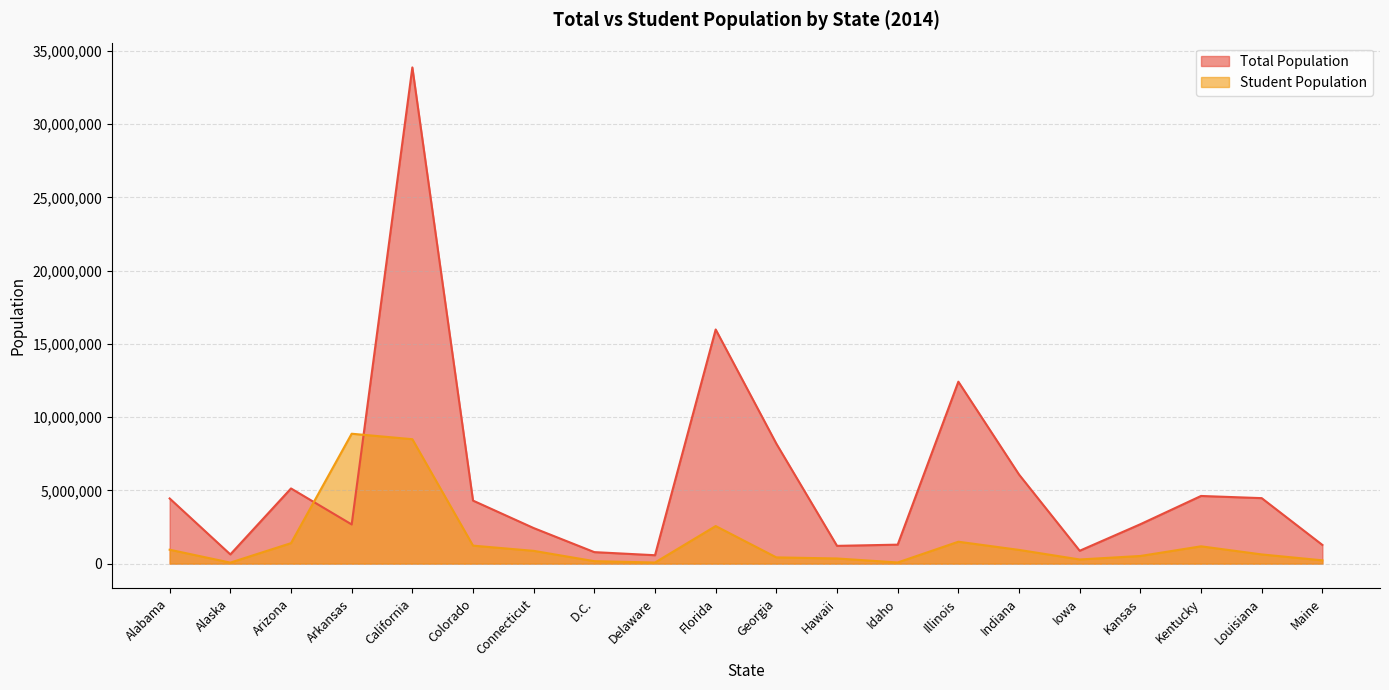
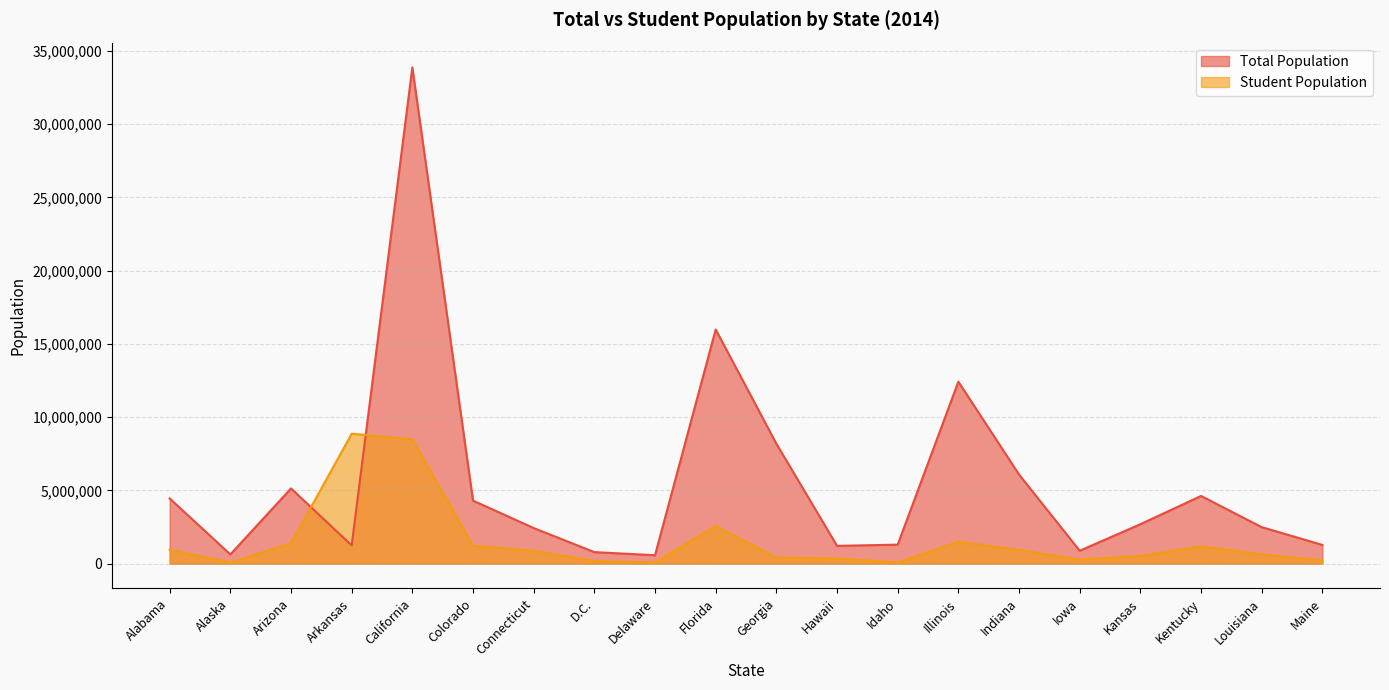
Total Population, Arkansas: 2,700,000 -> 1,200,000
Total Population, Louisiana: 4,500,000 -> 2,500,000
